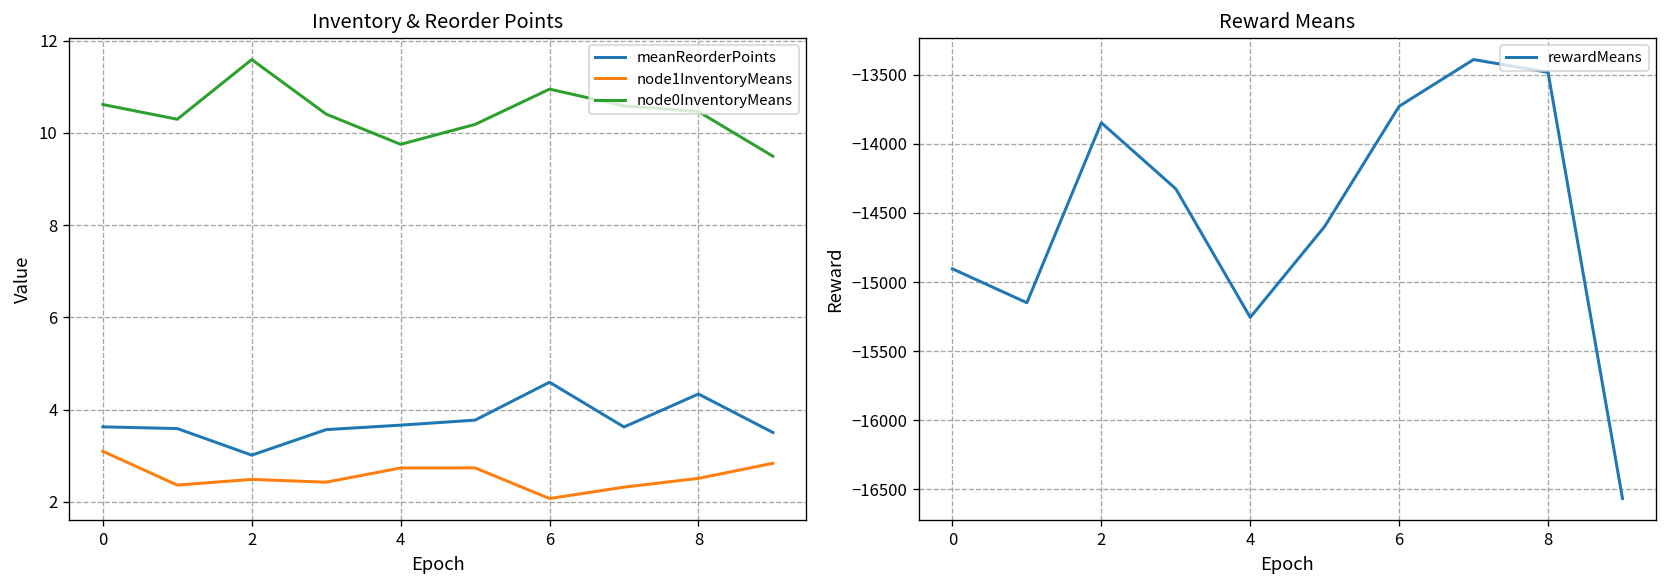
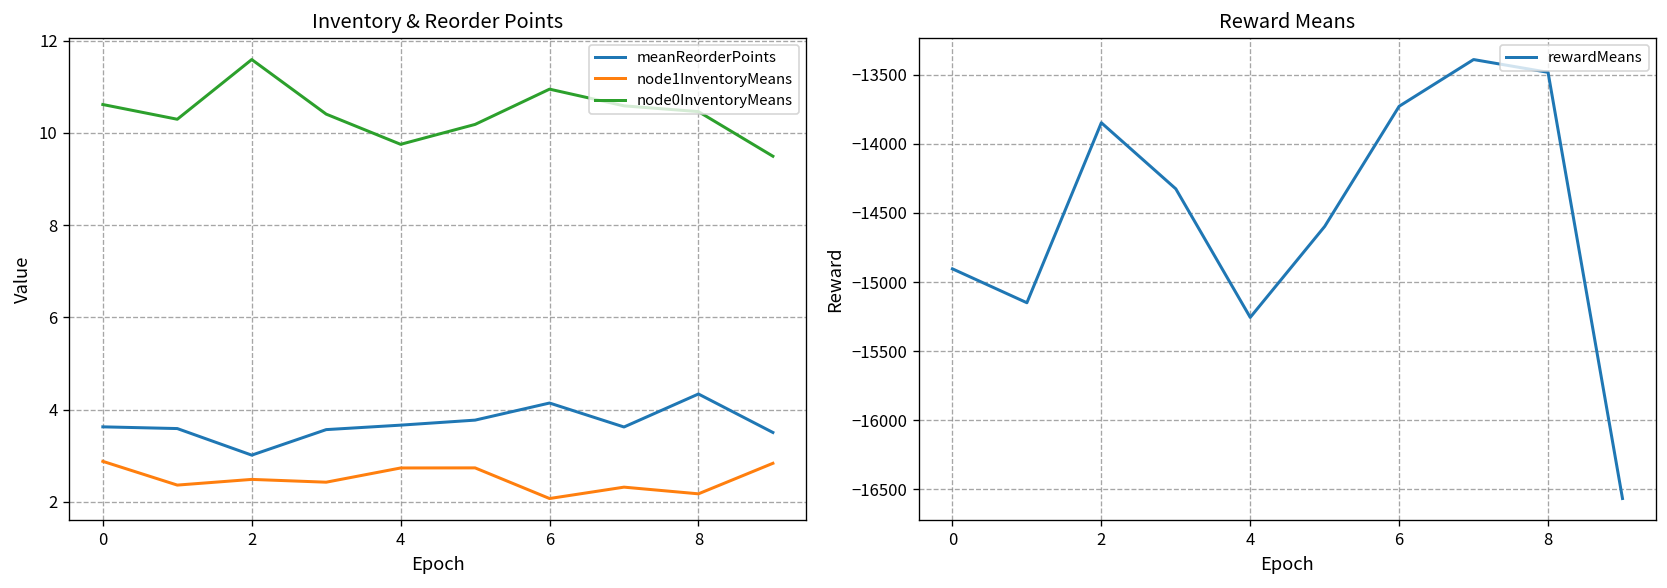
Inventory & Reorder Points, node1InventoryMeans, 0: 3.1 -> 2.9
Inventory & Reorder Points, meanReorderPoints, 6: 4.6 -> 4.1
Inventory & Reorder Points, node1InventoryMeans, 8: 2.5 -> 2.2
